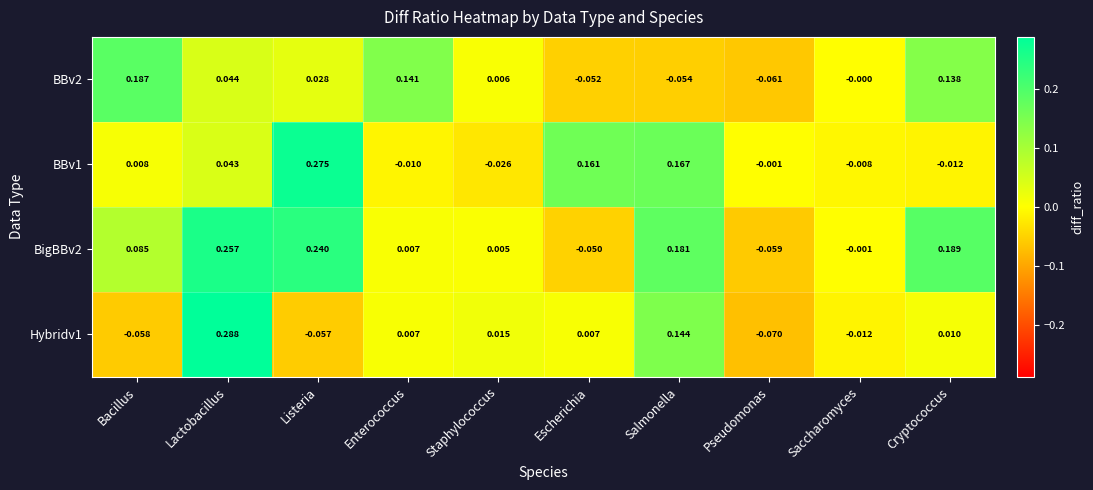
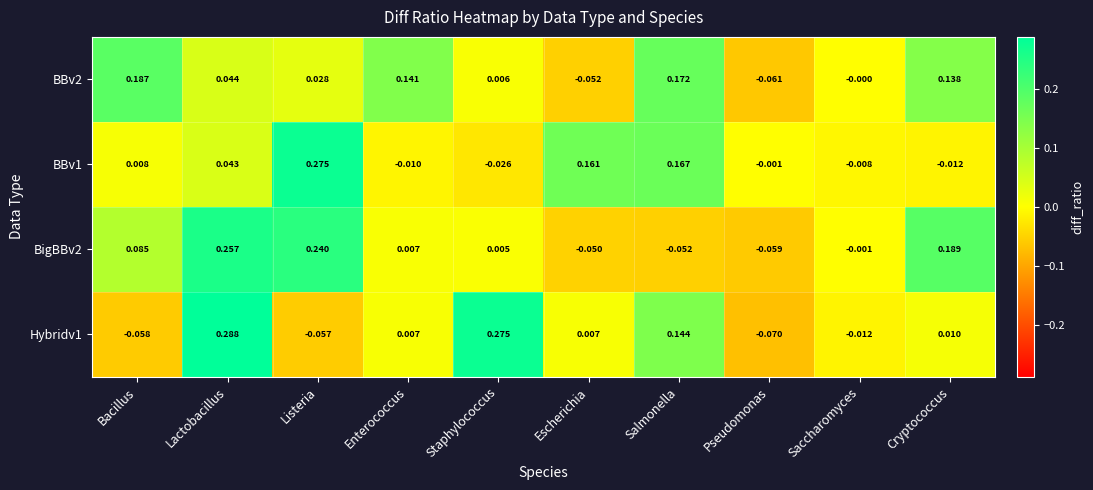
BBv2, Salmonella: -0.054 -> 0.172
BigBBv2, Salmonella: 0.181 -> -0.052
Hybridv1, Staphylococcus: 0.015 -> 0.275
